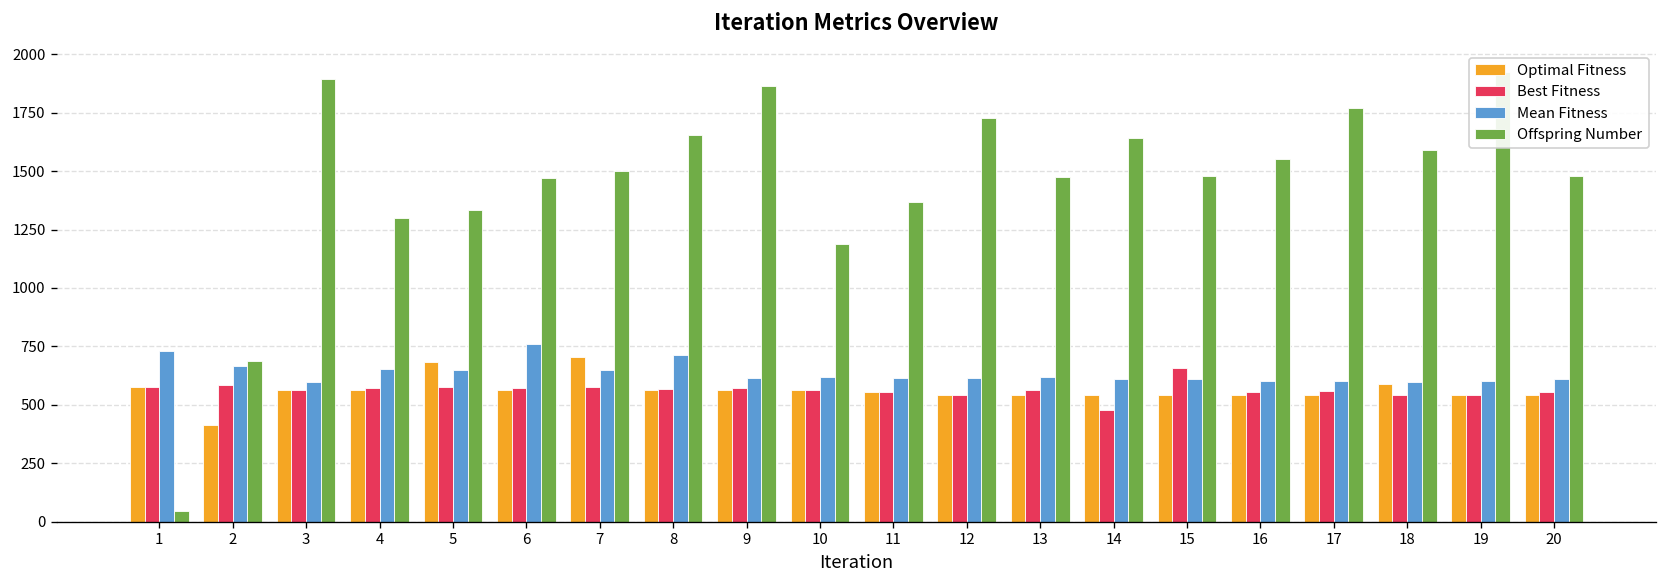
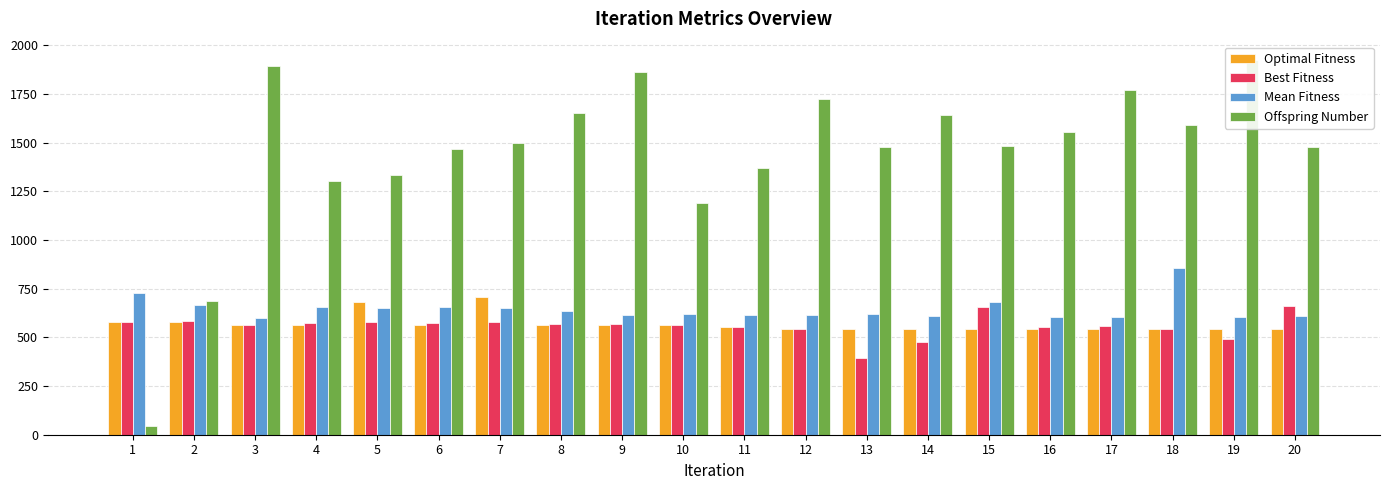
Optimal Fitness, 2: 410 -> 580
Mean Fitness, 6: 760 -> 650
Mean Fitness, 8: 710 -> 640
Best Fitness, 13: 560 -> 400
Mean Fitness, 15: 610 -> 680
Optimal Fitness, 18: 590 -> 540
Mean Fitness, 18: 600 -> 860
Best Fitness, 19: 540 -> 490
Best Fitness, 20: 560 -> 660
